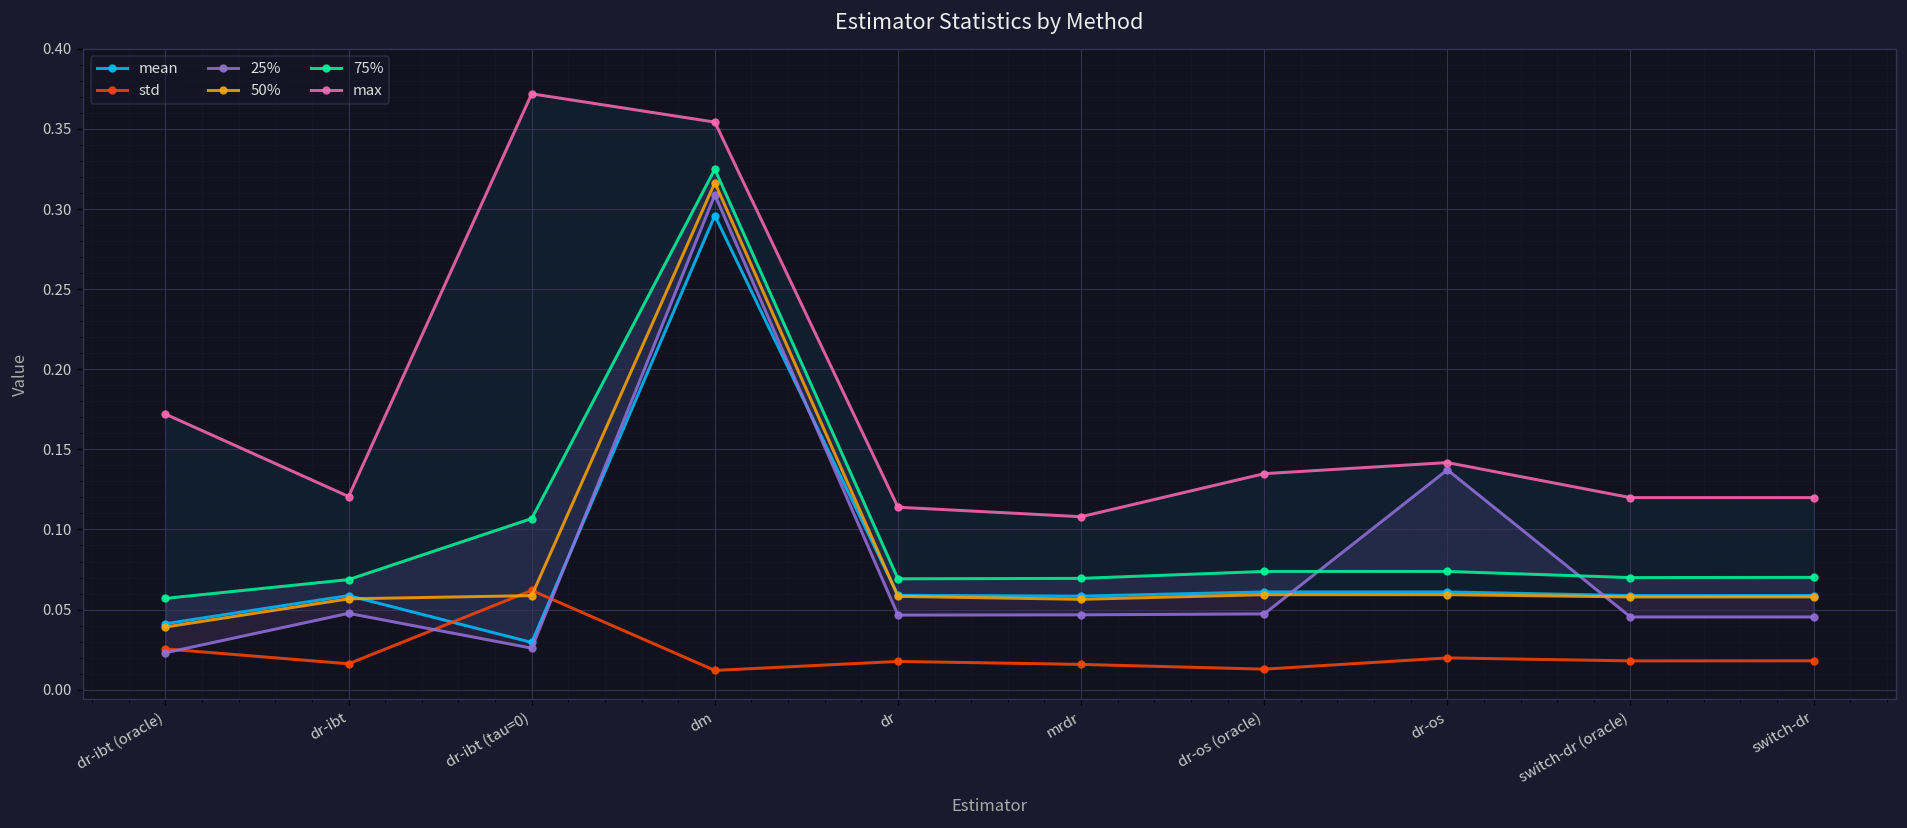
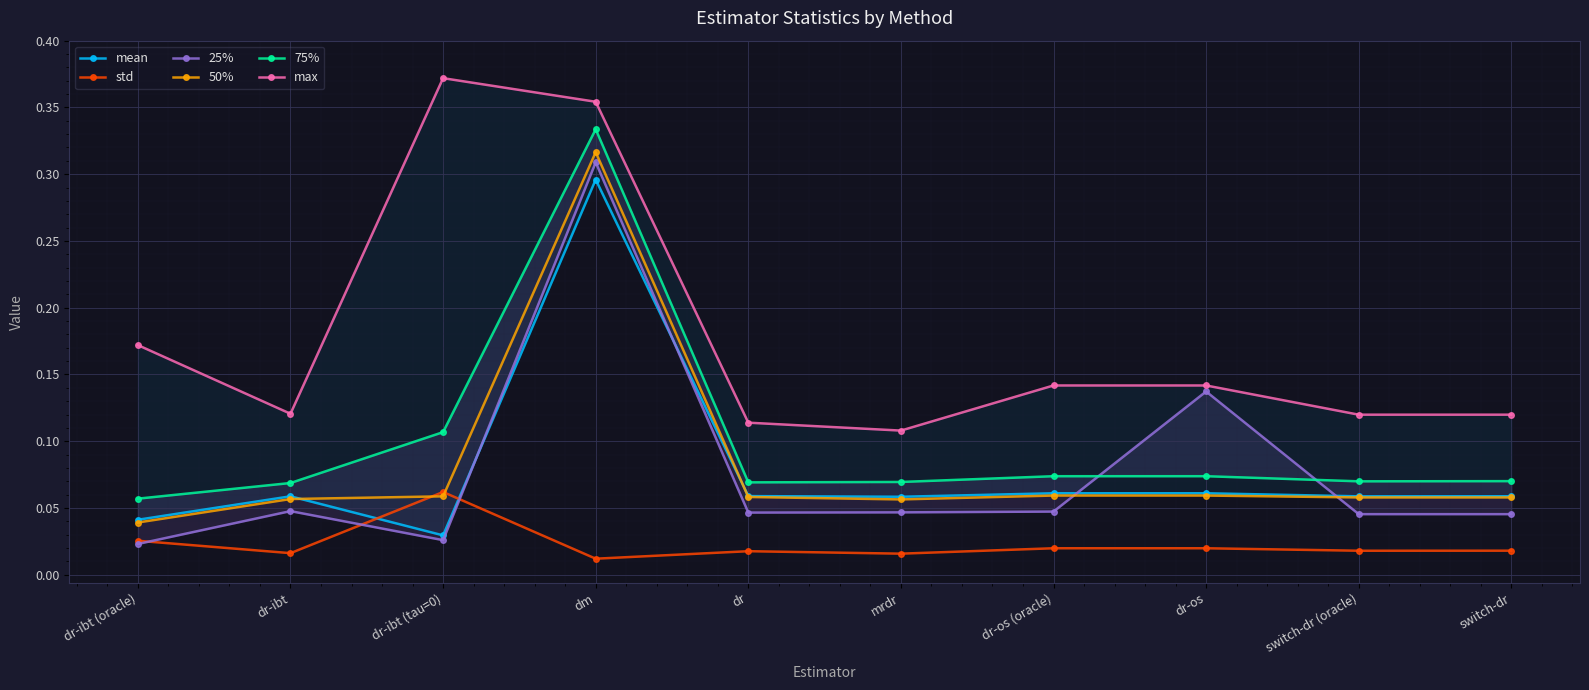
75%, dm: 0.325 -> 0.334
std, dr-os (oracle): 0.013 -> 0.020
max, dr-os (oracle): 0.135 -> 0.142
